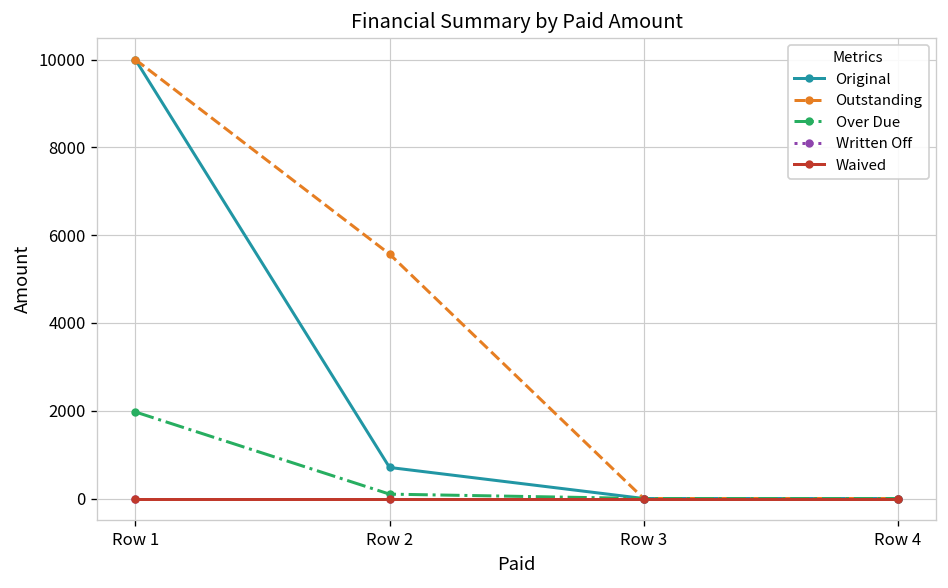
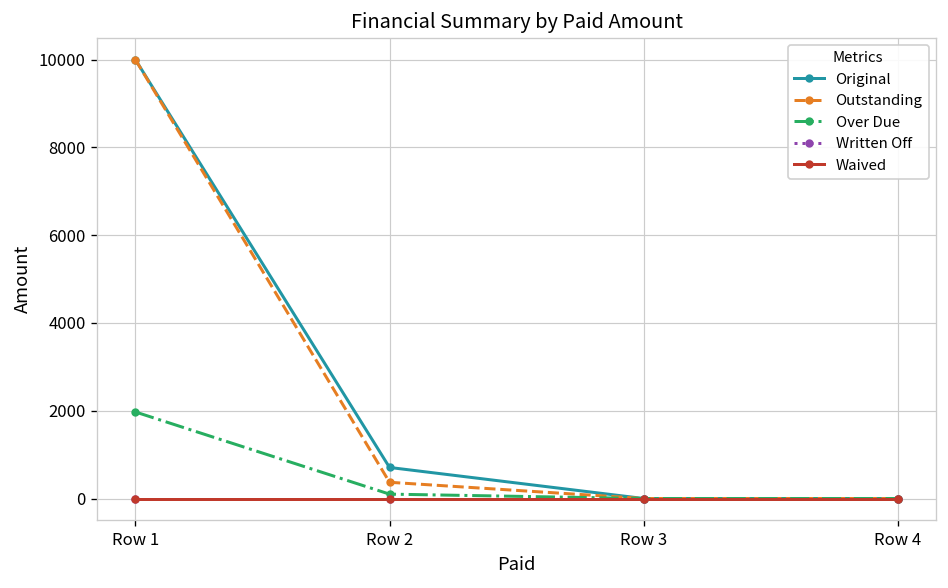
Outstanding, Row 2: 5600 -> 400
